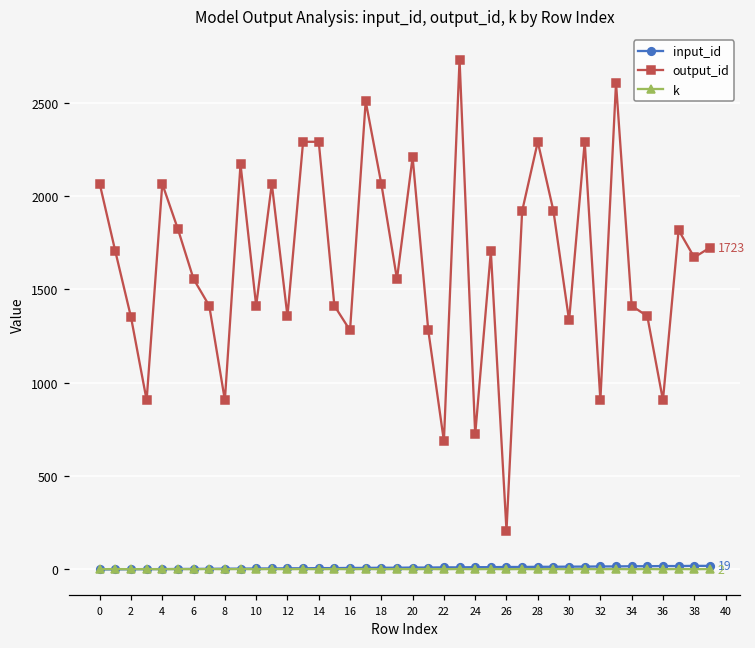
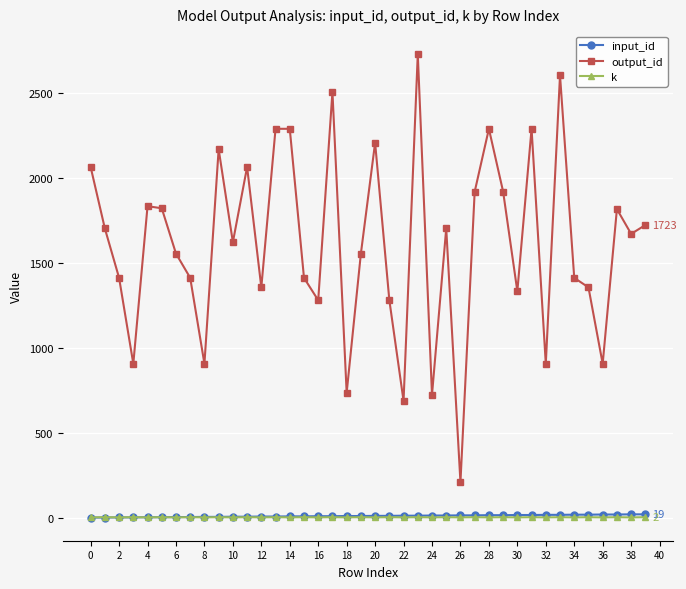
output_id, 2: 1350 -> 1410
output_id, 4: 2070 -> 1830
output_id, 10: 1410 -> 1620
output_id, 18: 2070 -> 740
